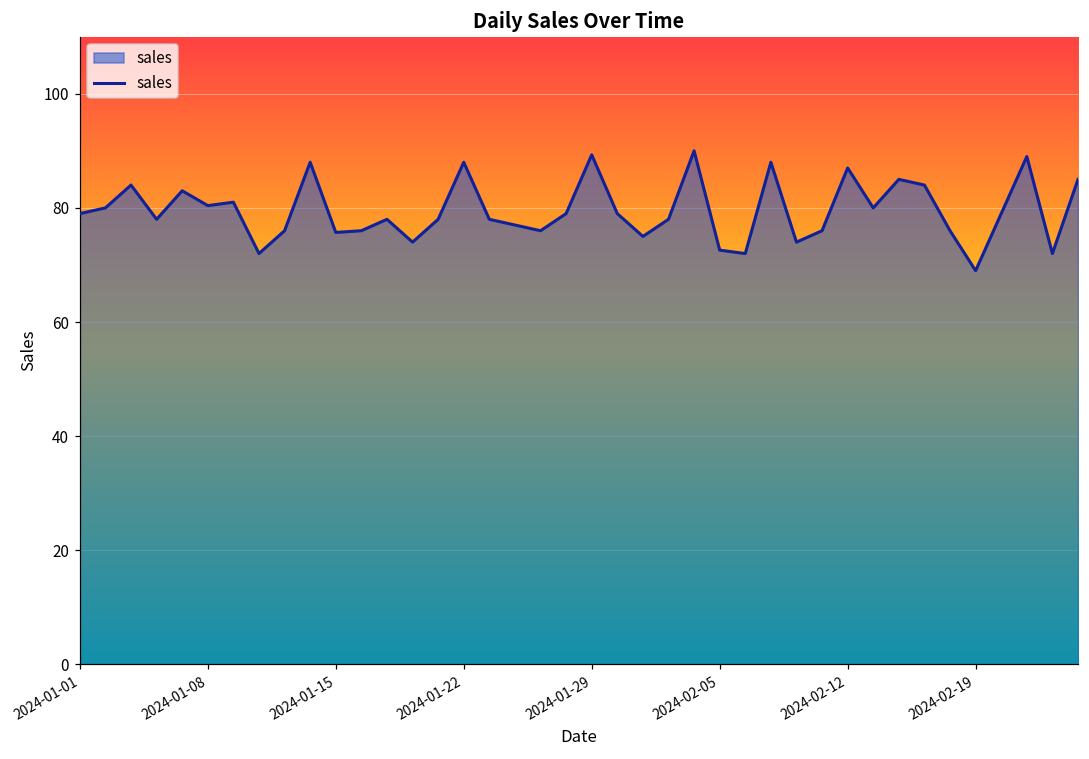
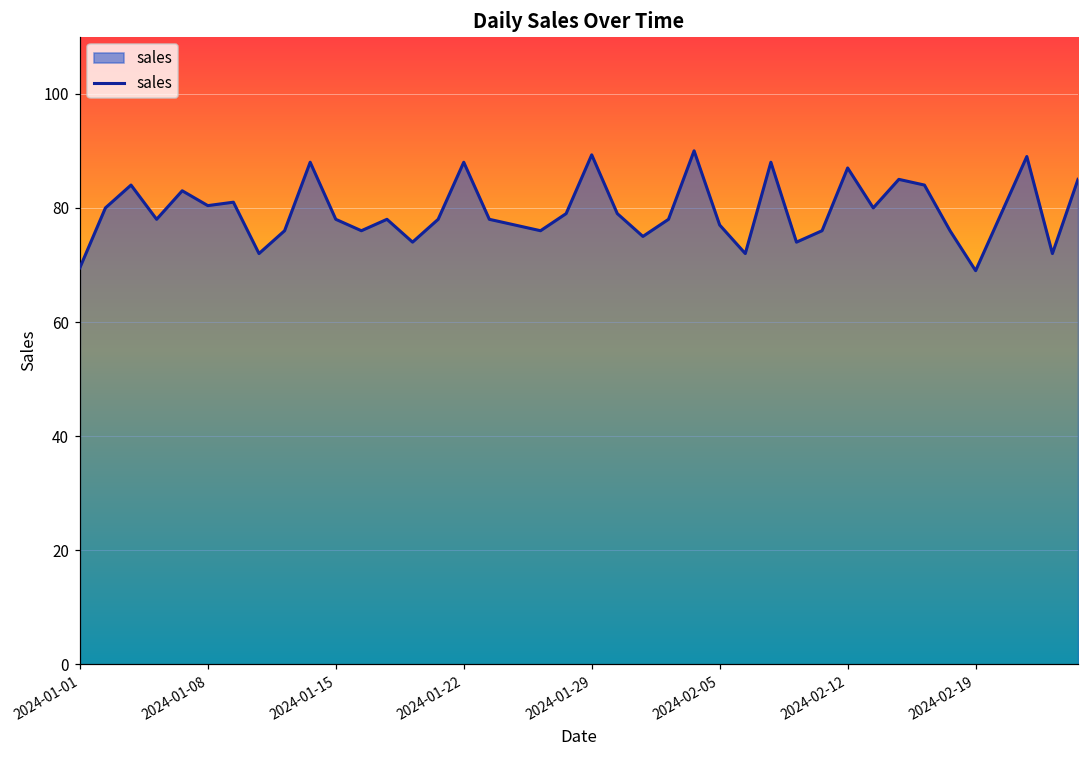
2024-01-01: 79 -> 70
2024-01-15: 76 -> 78
2024-02-05: 73 -> 77
